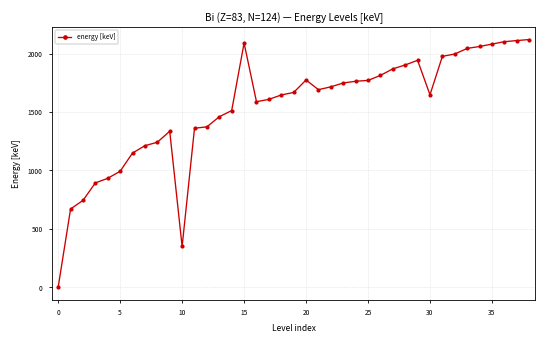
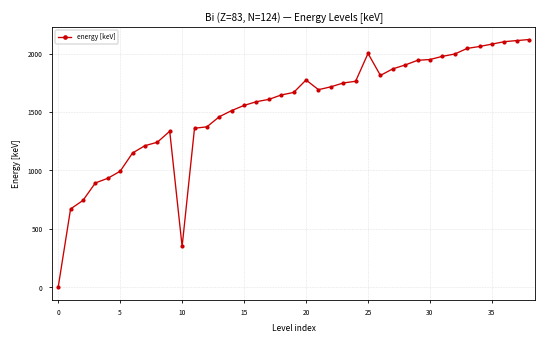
15: 2100 -> 1600
25: 1800 -> 2000
30: 1600 -> 1900
